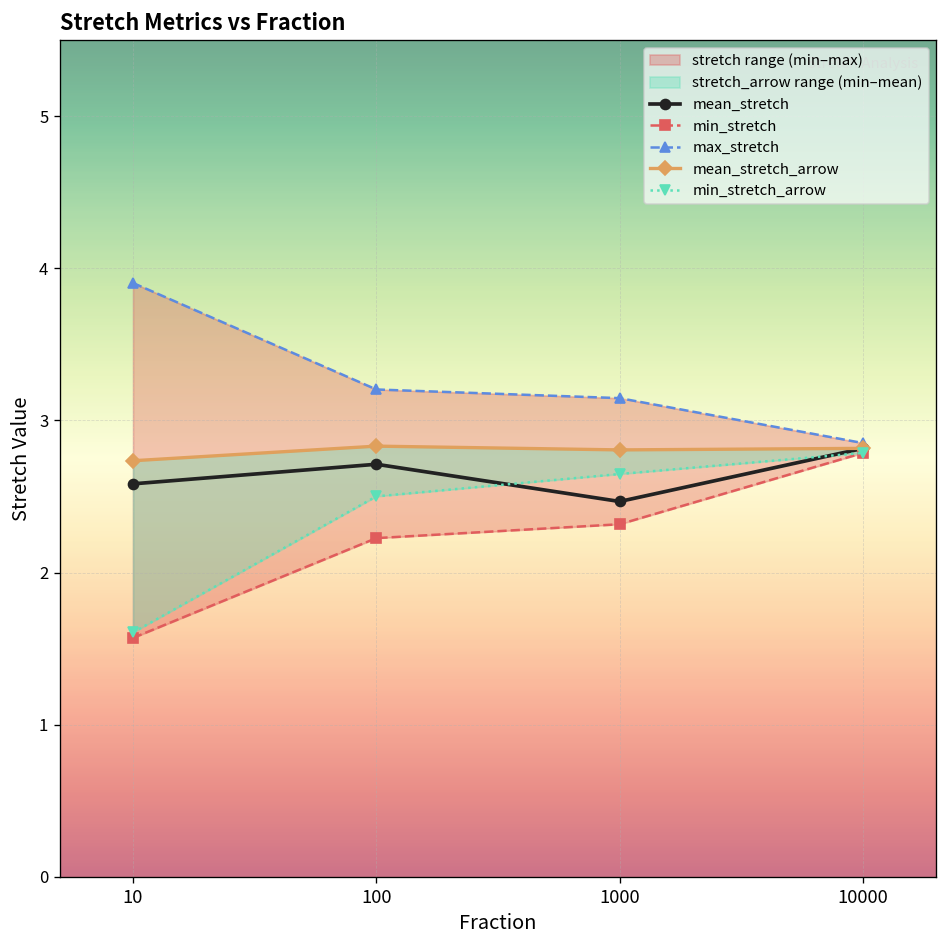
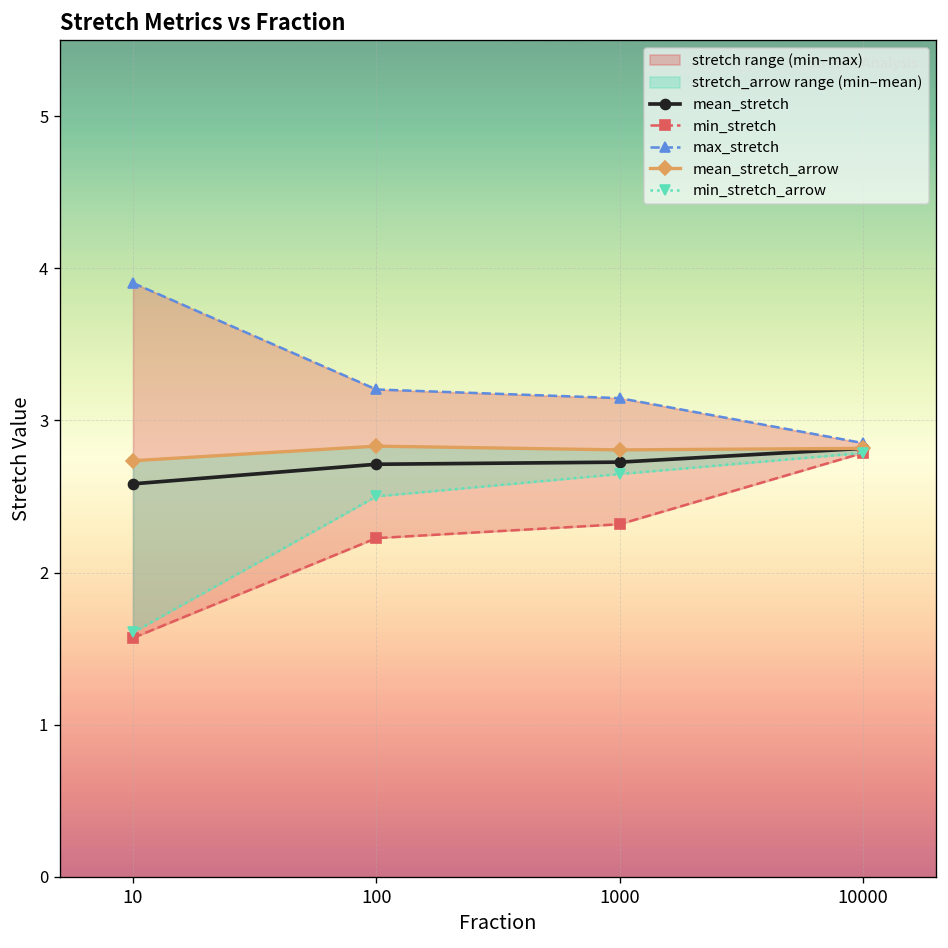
mean_stretch, 1000: 2.47 -> 2.73
